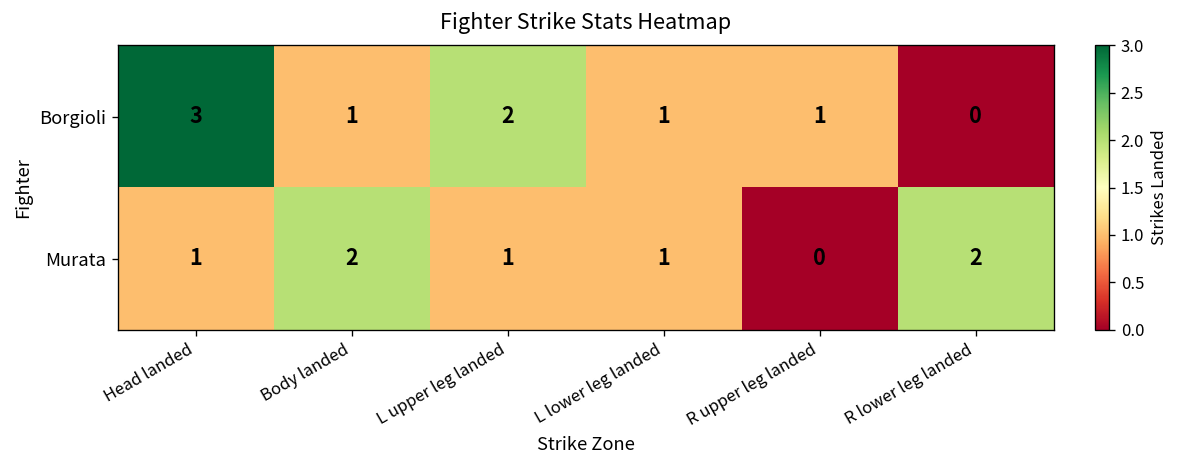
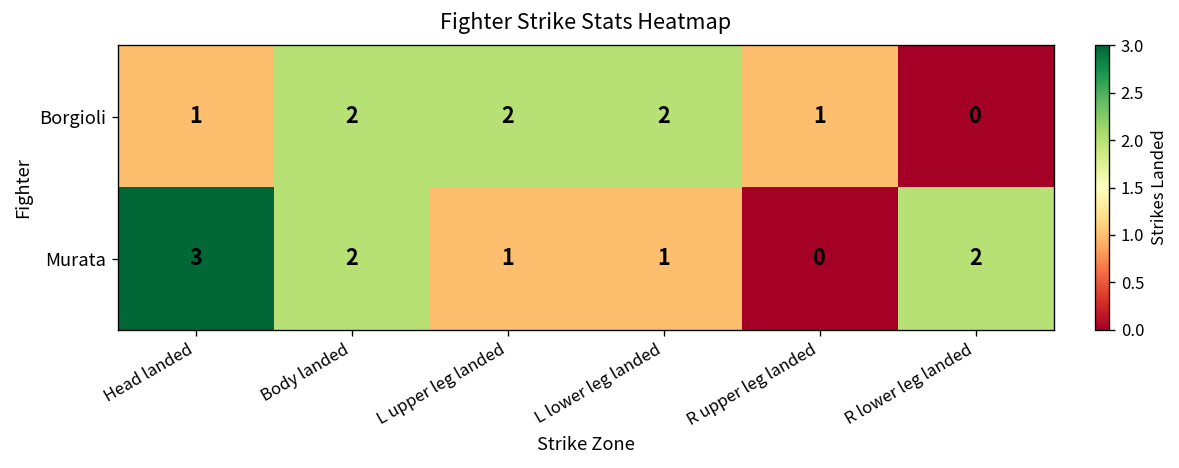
Borgioli, Head landed: 3 -> 1
Borgioli, Body landed: 1 -> 2
Borgioli, L lower leg landed: 1 -> 2
Murata, Head landed: 1 -> 3
